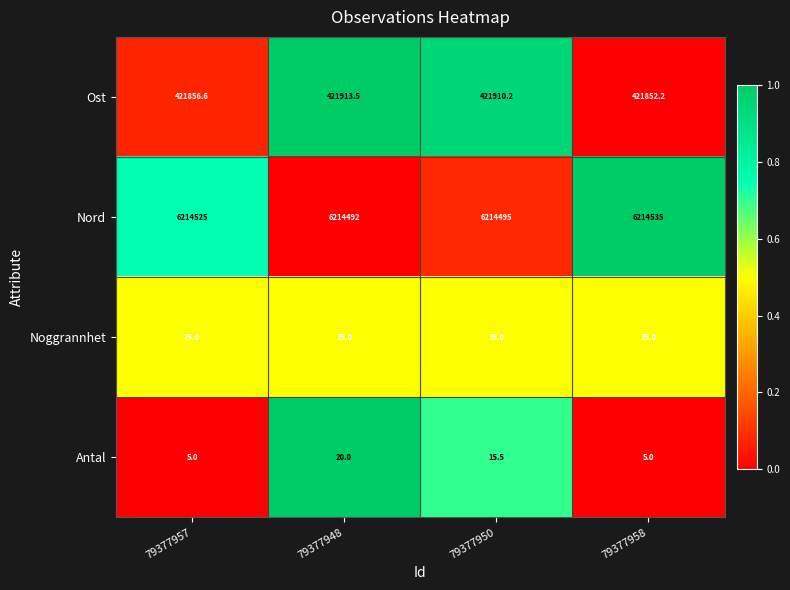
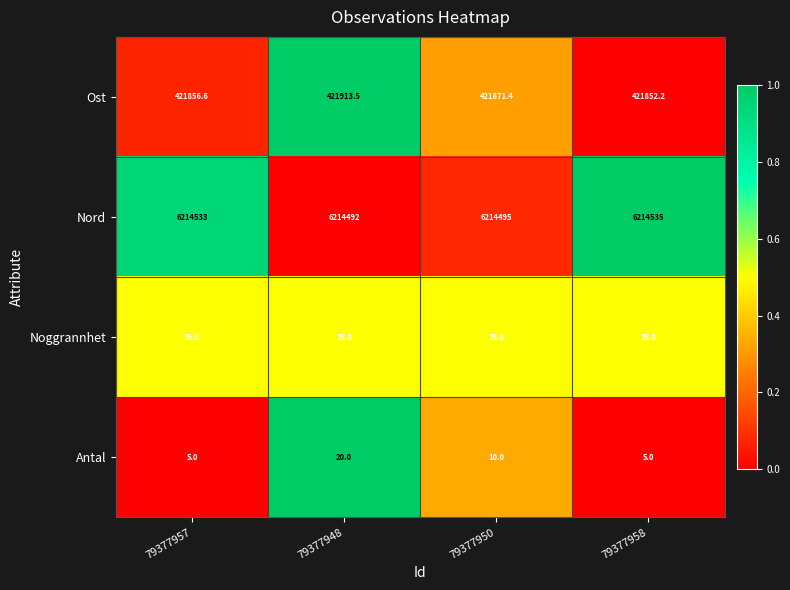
Ost, 79377950: 421910.2 -> 421871.4
Nord, 79377957: 6214525 -> 6214533
Antal, 79377950: 15.5 -> 10.0
